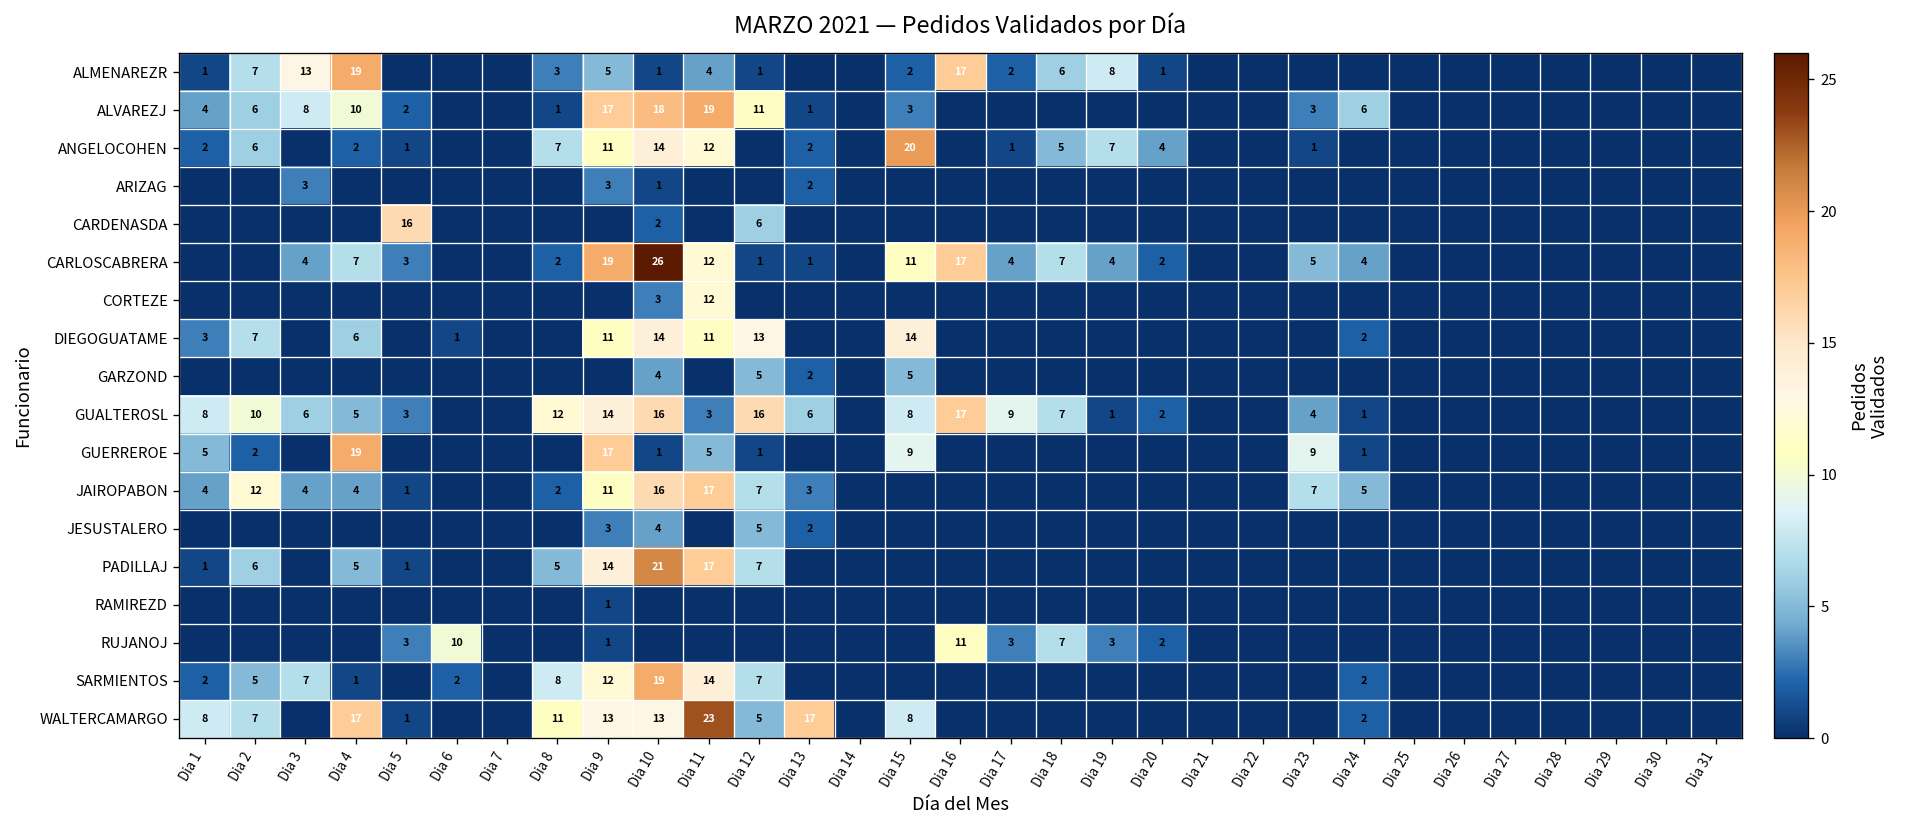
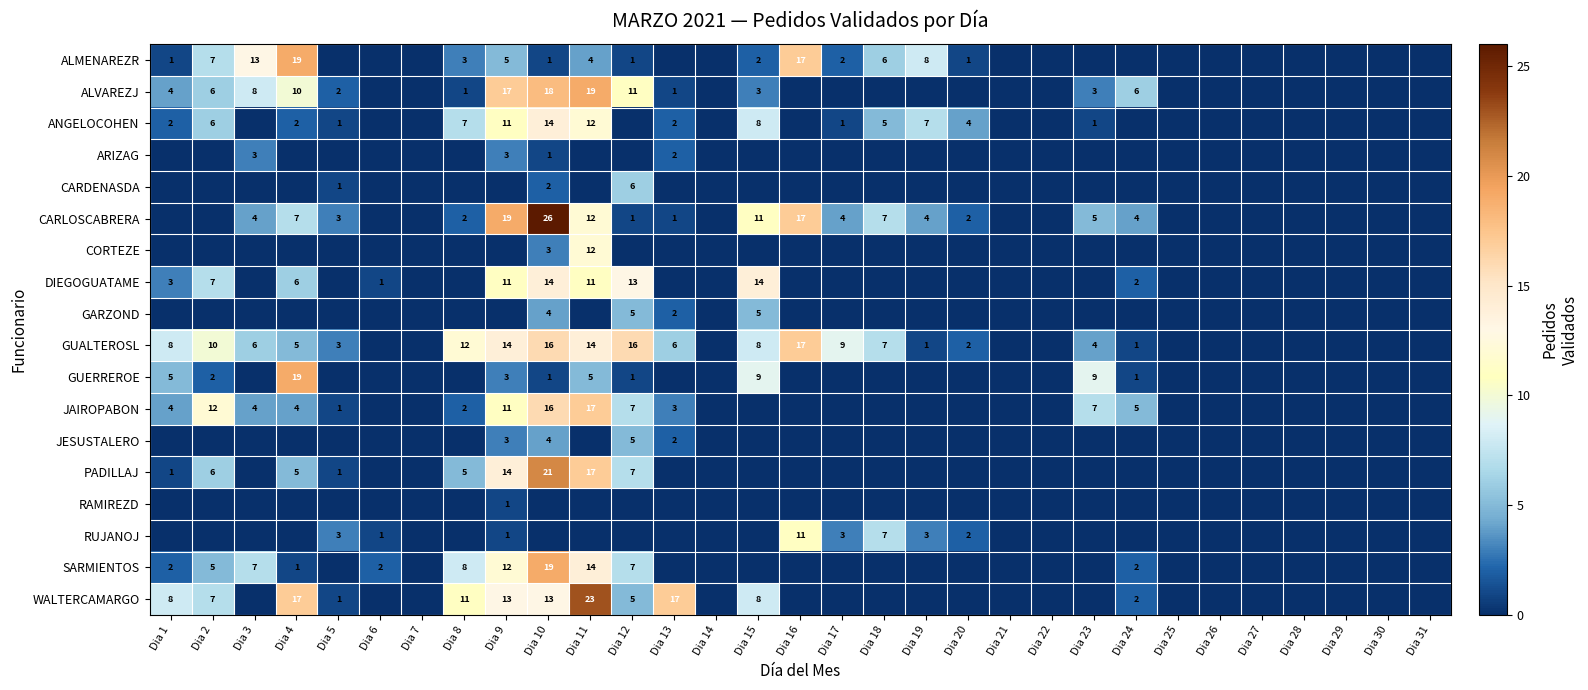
ANGELOCOHEN, Dia 15: 20 -> 8
CARDENASDA, Dia 5: 16 -> 1
GUALTEROSL, Dia 11: 3 -> 14
GUERREROE, Dia 9: 17 -> 3
RUJANOJ, Dia 6: 10 -> 1
